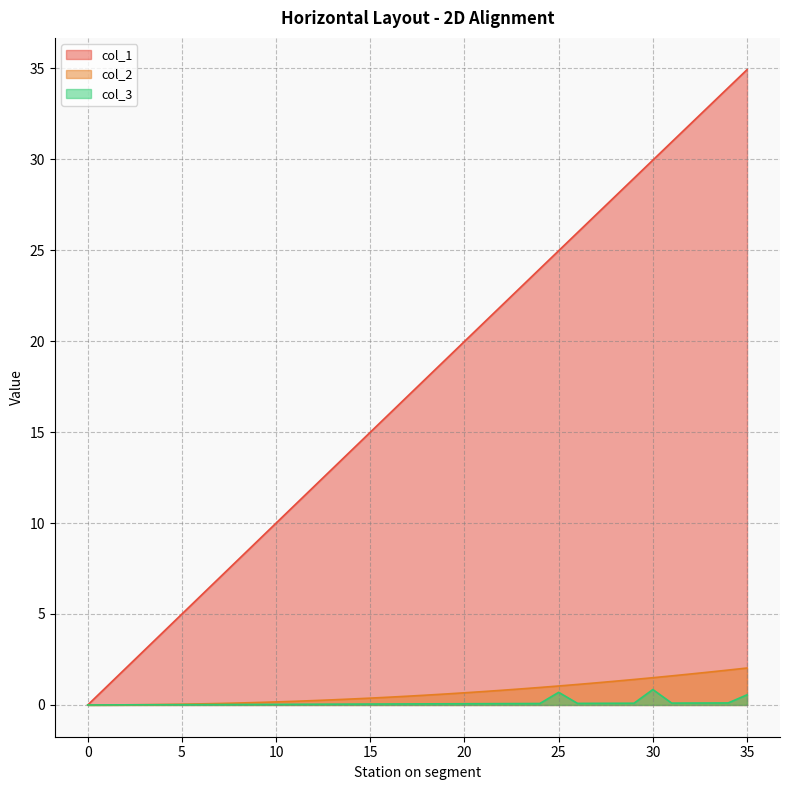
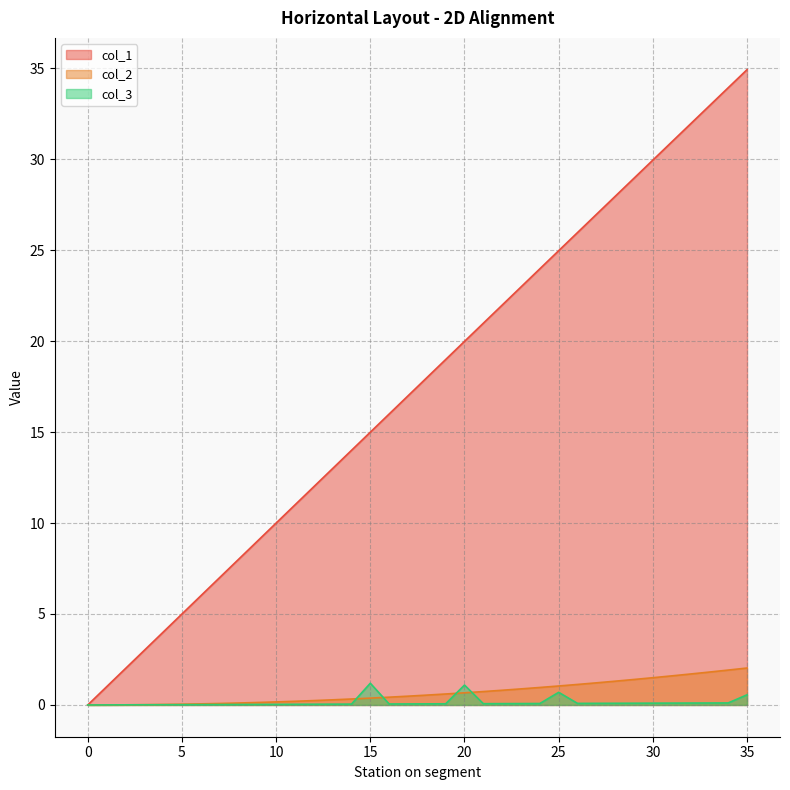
col_3, 15: 0.1 -> 1.2
col_3, 20: 0.1 -> 1.1
col_3, 30: 0.8 -> 0.1
